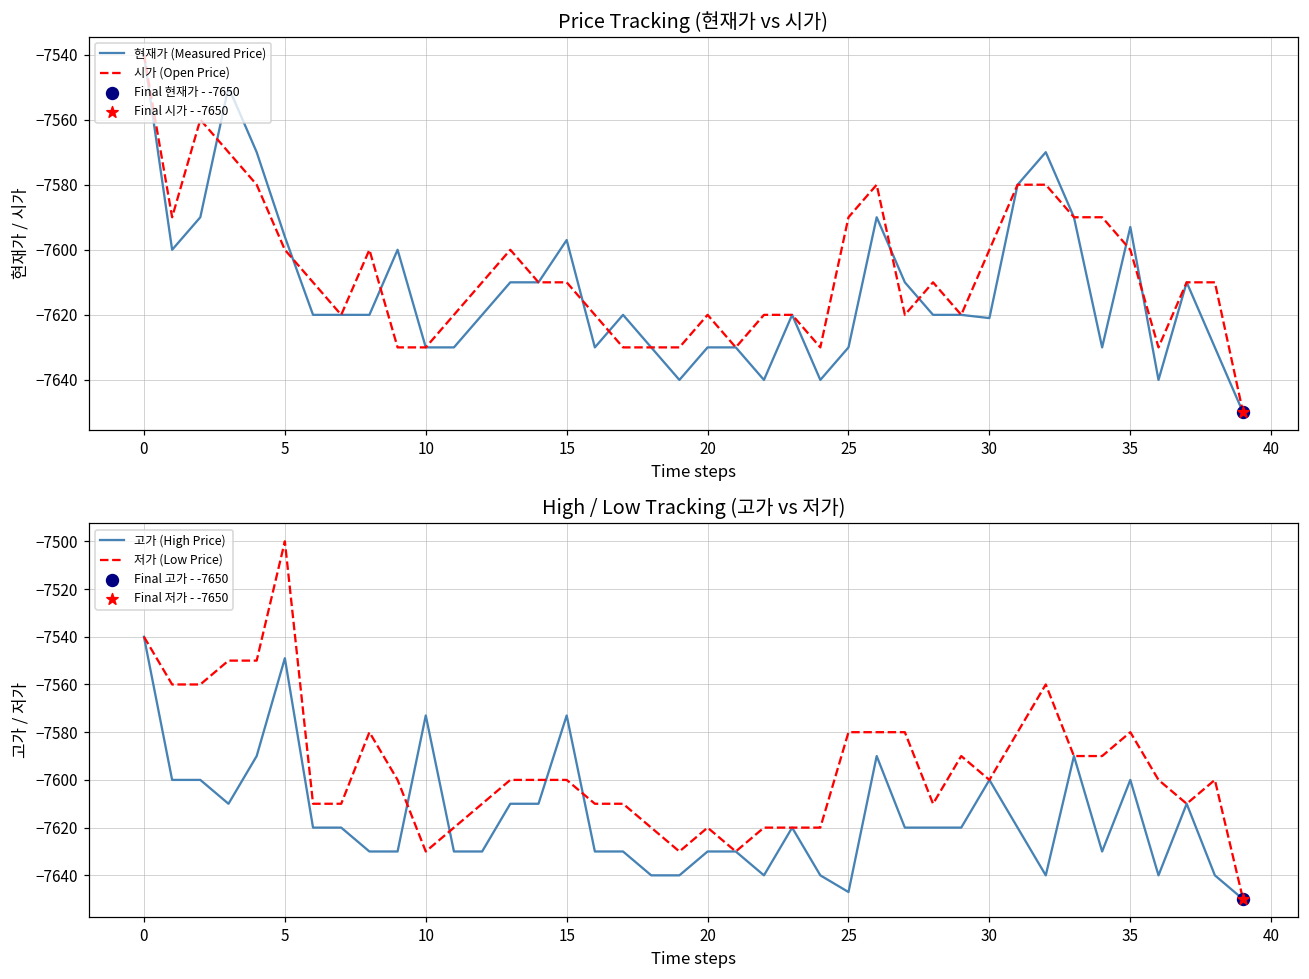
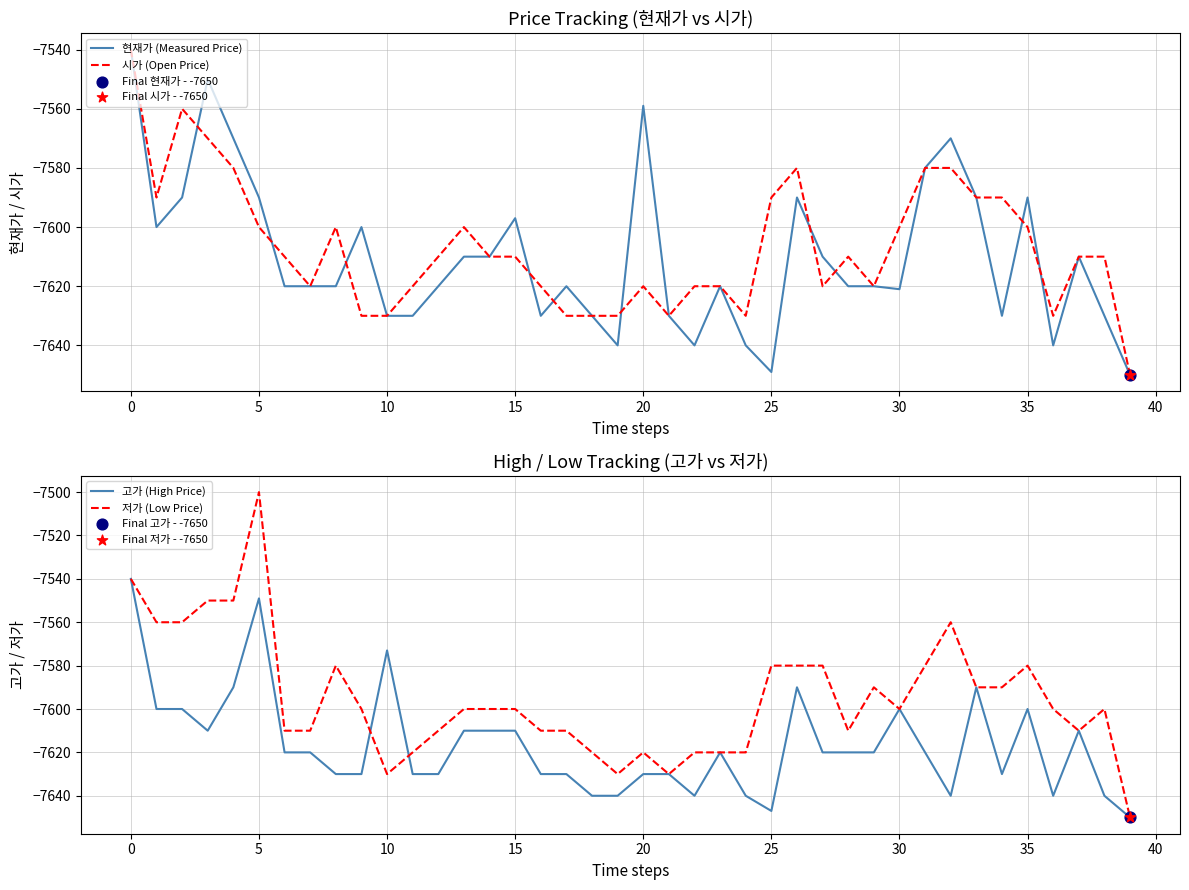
Price Tracking (현재가 vs 시가), 현재가 (Measured Price), 5: -7596 -> -7590
Price Tracking (현재가 vs 시가), 현재가 (Measured Price), 20: -7630 -> -7559
Price Tracking (현재가 vs 시가), 현재가 (Measured Price), 25: -7630 -> -7649
Price Tracking (현재가 vs 시가), 현재가 (Measured Price), 35: -7593 -> -7590
High / Low Tracking (고가 vs 저가), 고가 (High Price), 15: -7573 -> -7610
